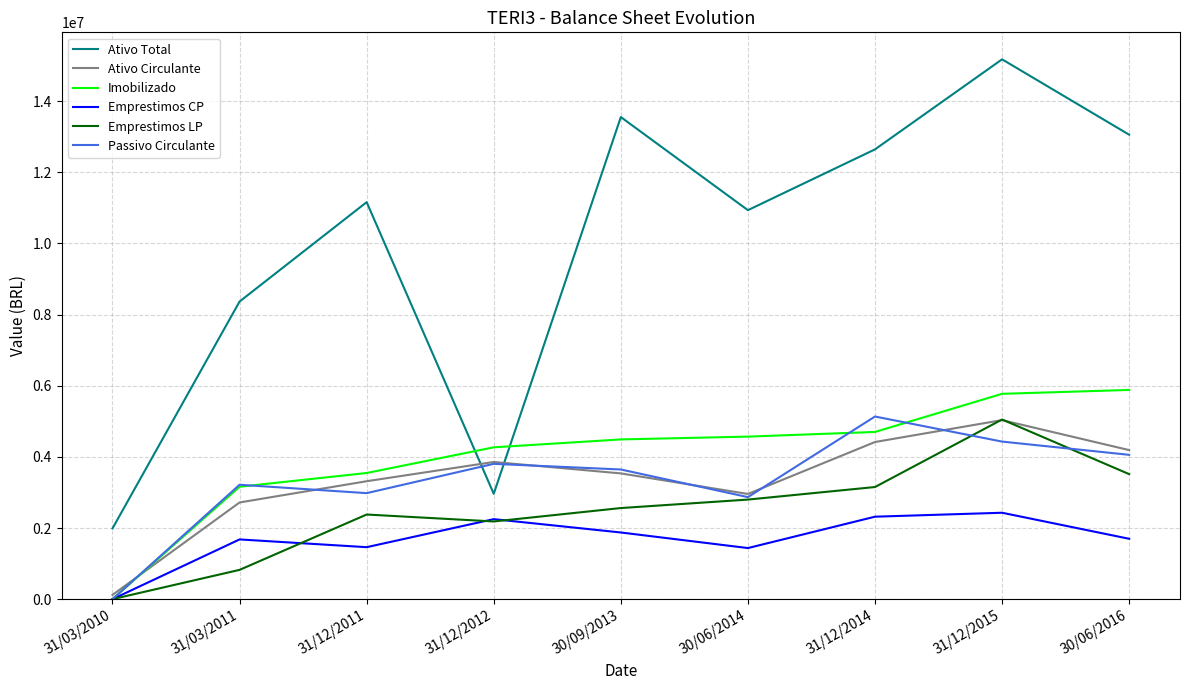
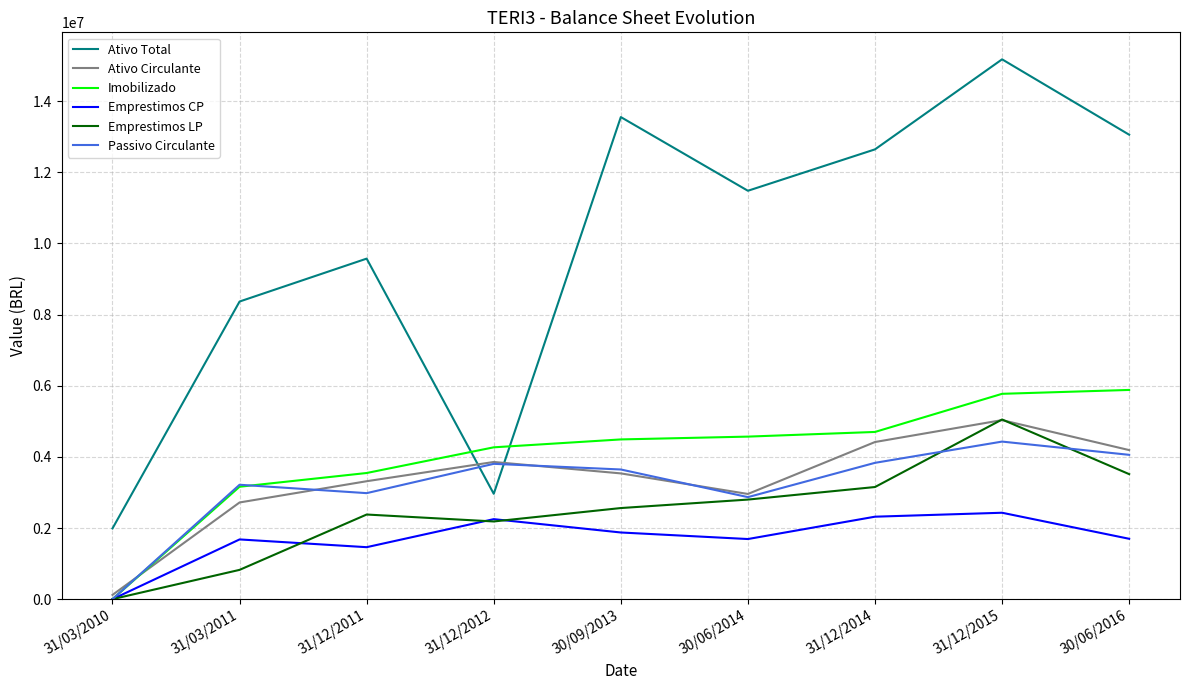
Ativo Total, 31/12/2011: 11200000 -> 9600000
Ativo Total, 30/06/2014: 10900000 -> 11500000
Emprestimos CP, 30/06/2014: 1400000 -> 1700000
Passivo Circulante, 31/12/2014: 5100000 -> 3800000
